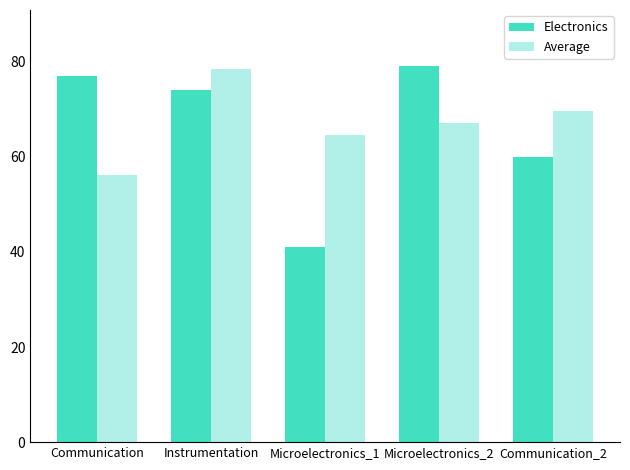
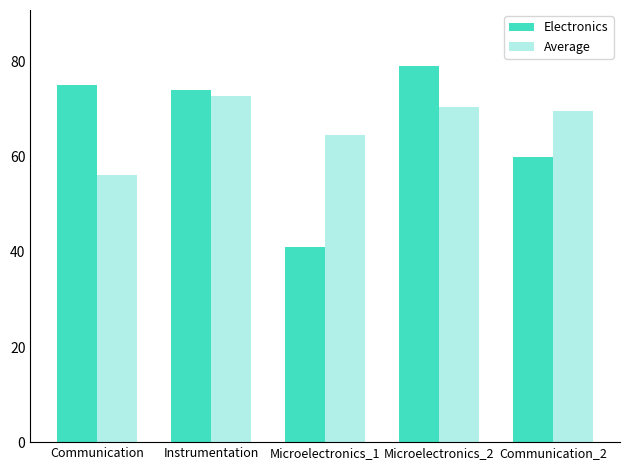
Electronics, Communication: 77 -> 75
Average, Instrumentation: 78 -> 73
Average, Microelectronics_2: 67 -> 71
